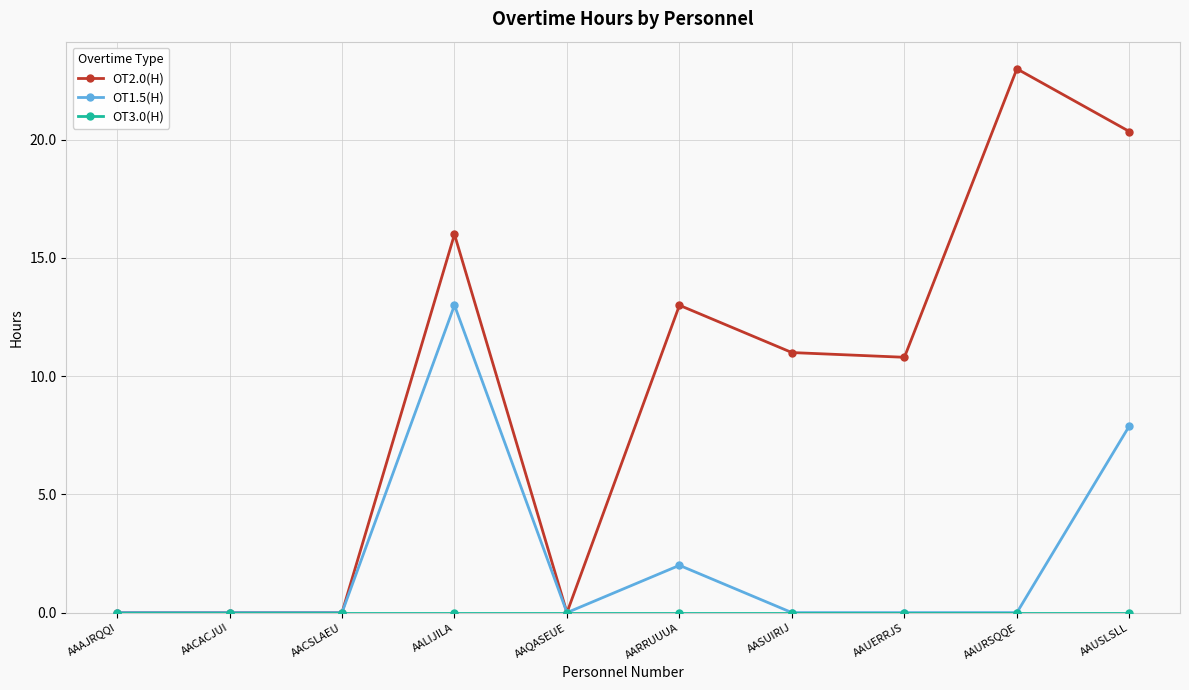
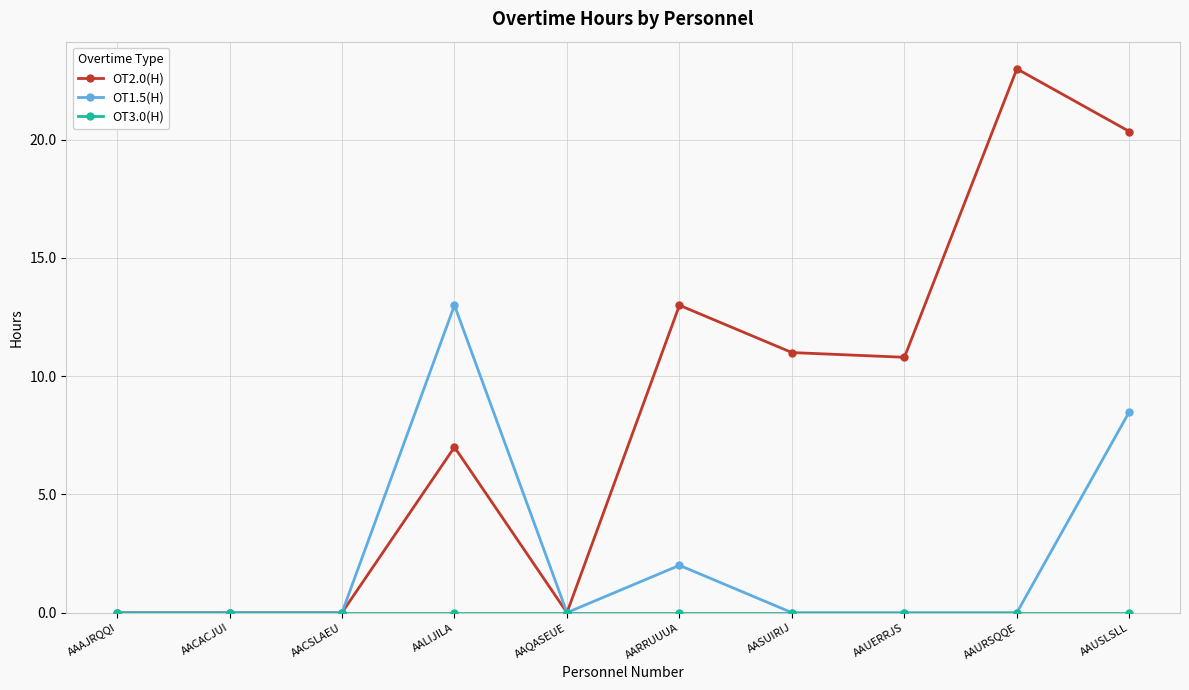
OT2.0(H), AALIJILA: 16 -> 7
OT1.5(H), AAUSLSLL: 7.9 -> 8.5
